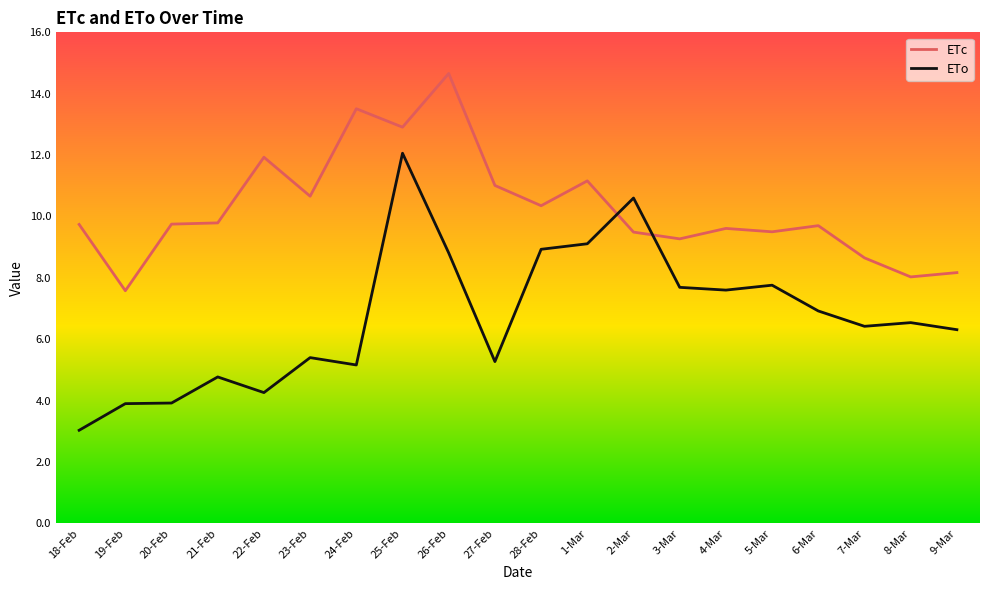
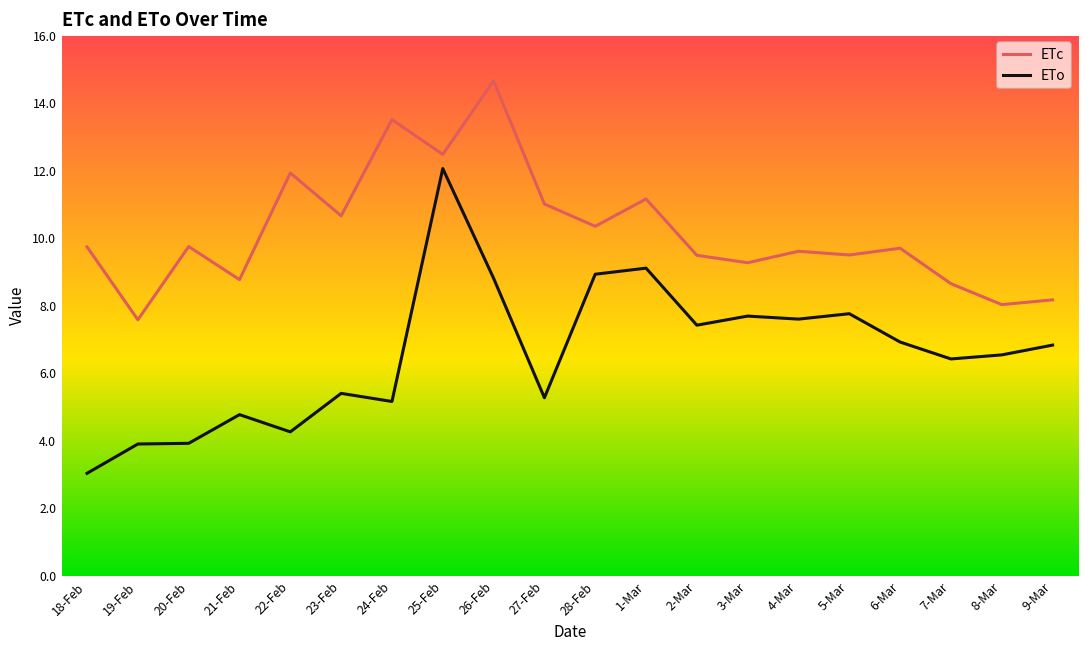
ETc, 21-Feb: 9.8 -> 8.8
ETc, 25-Feb: 12.9 -> 12.5
ETo, 2-Mar: 10.6 -> 7.4
ETo, 9-Mar: 6.3 -> 6.8
